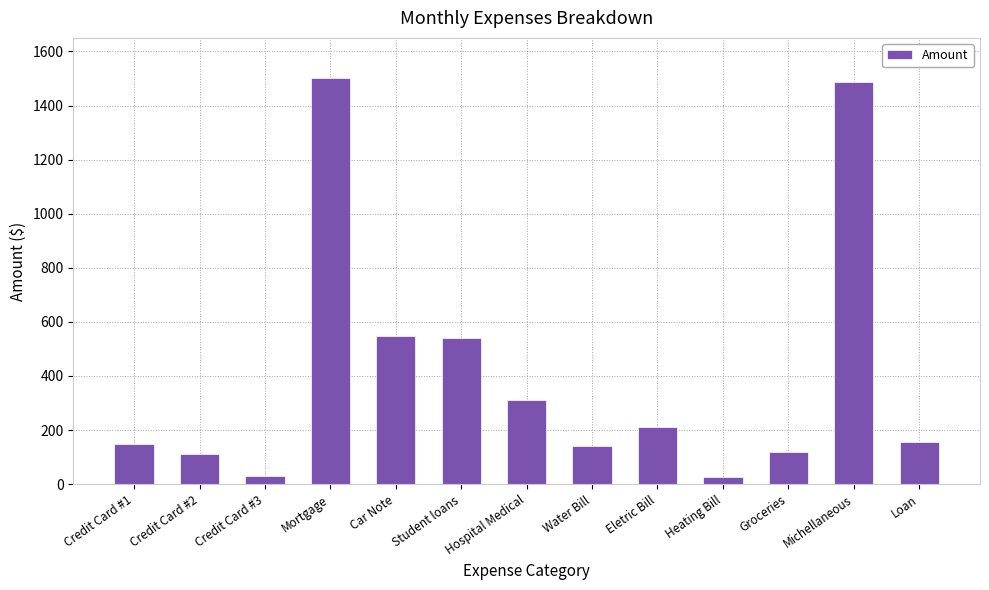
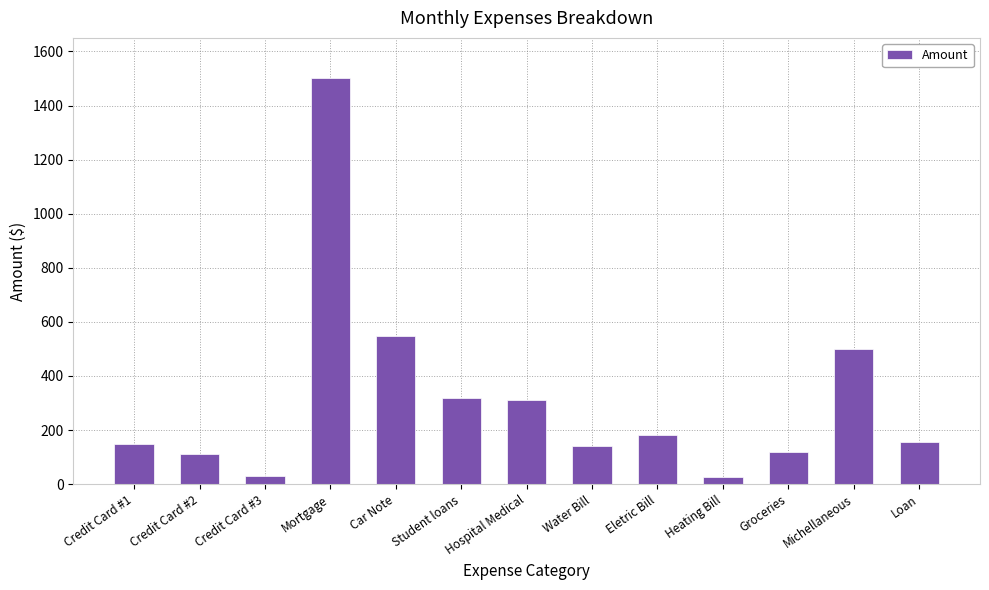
Student loans: 540 -> 320
Eletric Bill: 210 -> 180
Michellaneous: 1490 -> 500
